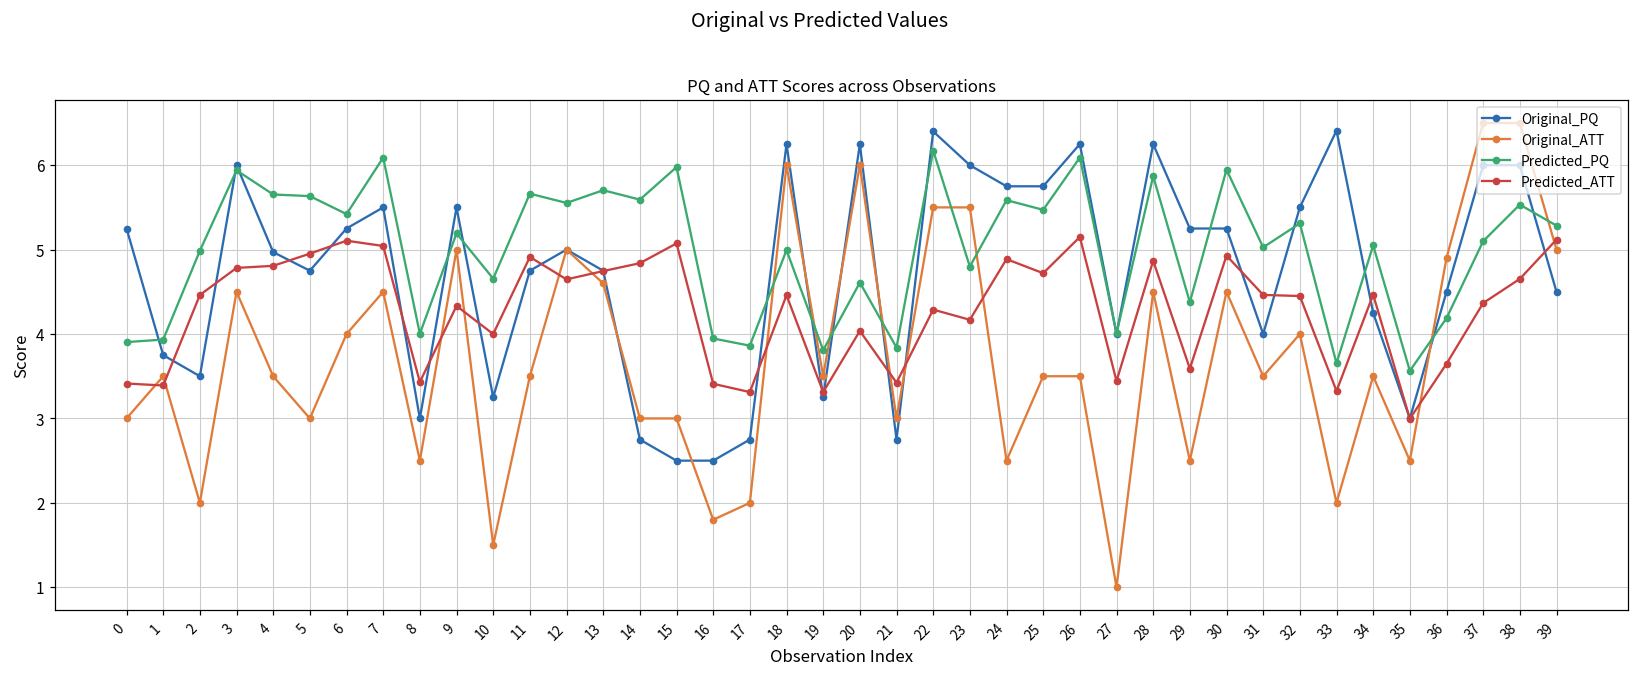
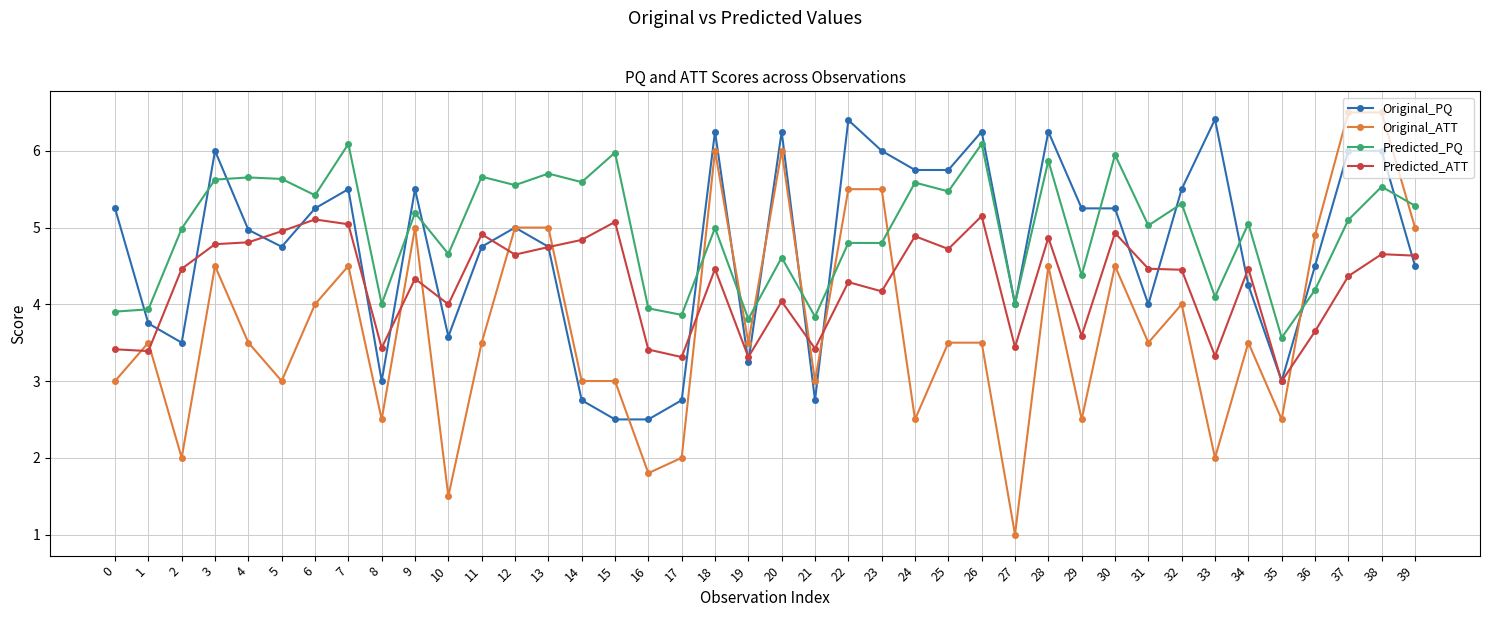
Predicted_PQ, 3: 5.9 -> 5.6
Original_PQ, 10: 3.3 -> 3.6
Original_ATT, 13: 4.6 -> 5.0
Predicted_PQ, 22: 6.2 -> 4.8
Predicted_PQ, 33: 3.7 -> 4.1
Predicted_ATT, 39: 5.1 -> 4.6
